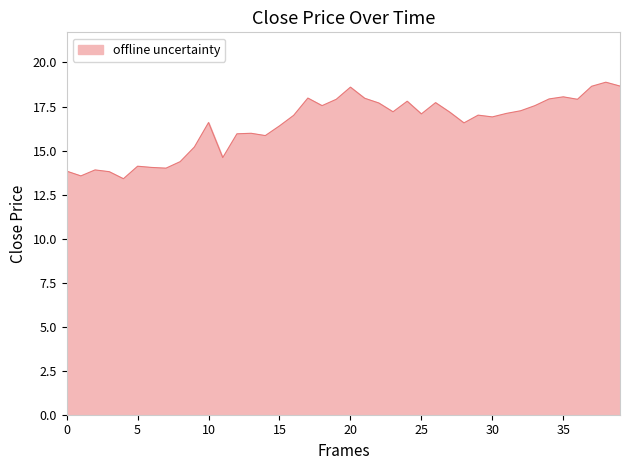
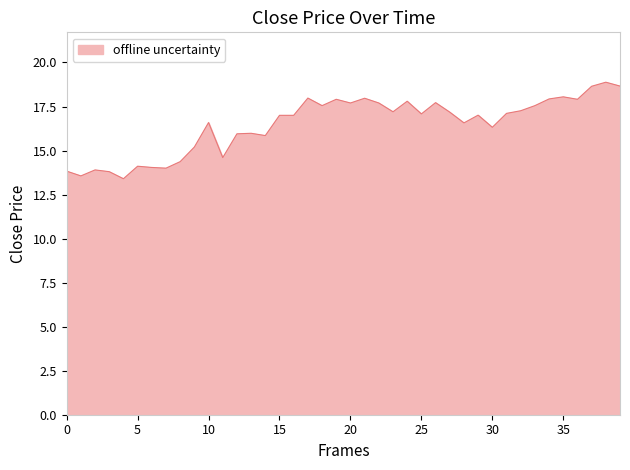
15: 16.4 -> 17.0
20: 18.6 -> 17.7
30: 16.9 -> 16.3
